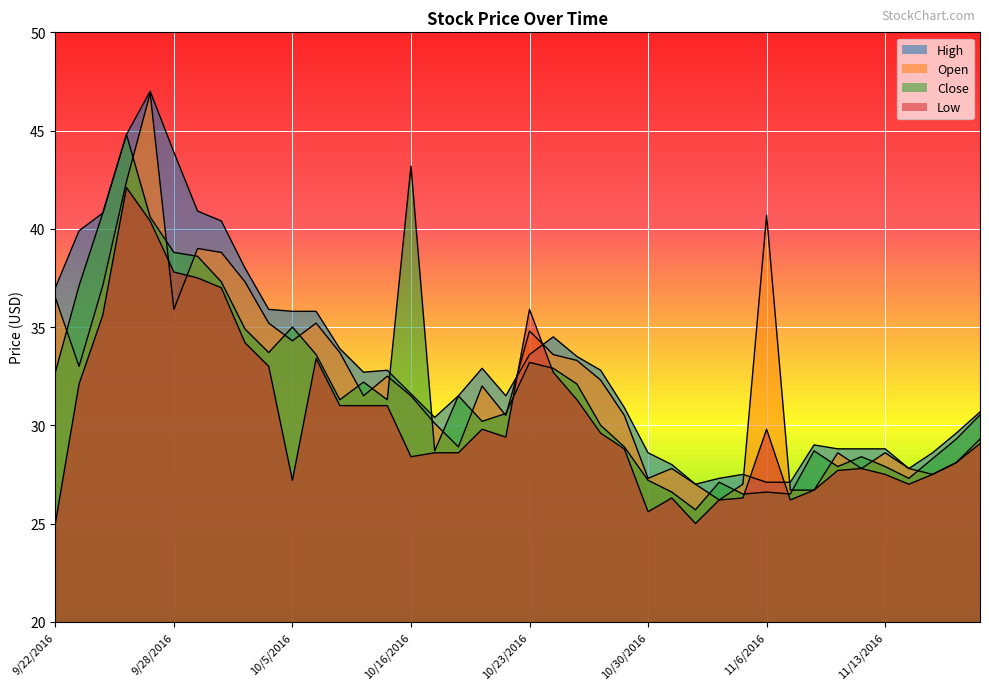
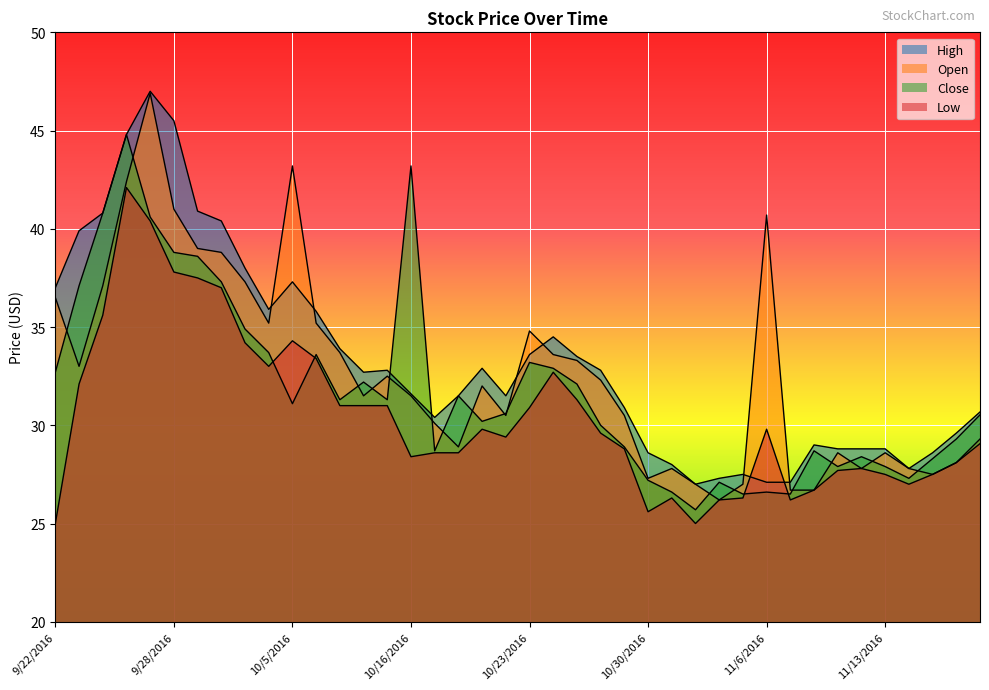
High, 9/28/2016: 43.9 -> 45.5
Open, 9/28/2016: 35.9 -> 41.0
High, 10/5/2016: 35.8 -> 37.3
Open, 10/5/2016: 34.3 -> 43.2
Close, 10/5/2016: 35.0 -> 31.1
Low, 10/5/2016: 27.2 -> 34.3
Low, 10/23/2016: 35.9 -> 30.9
